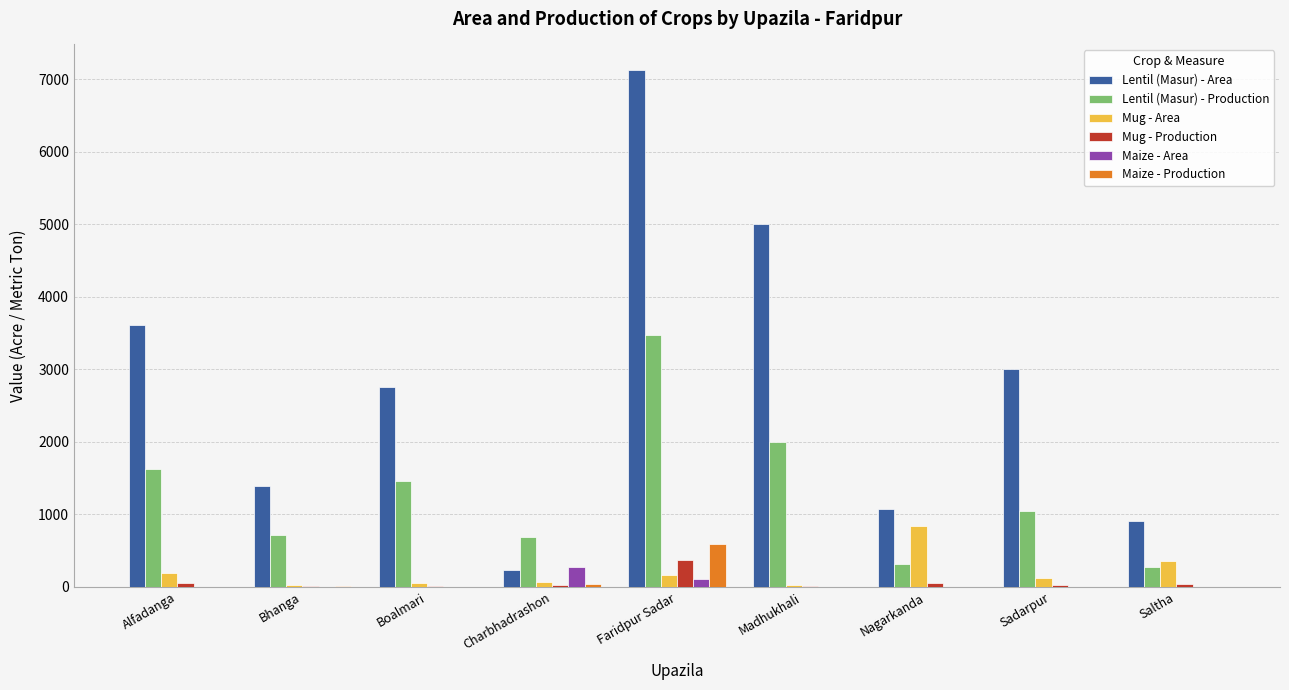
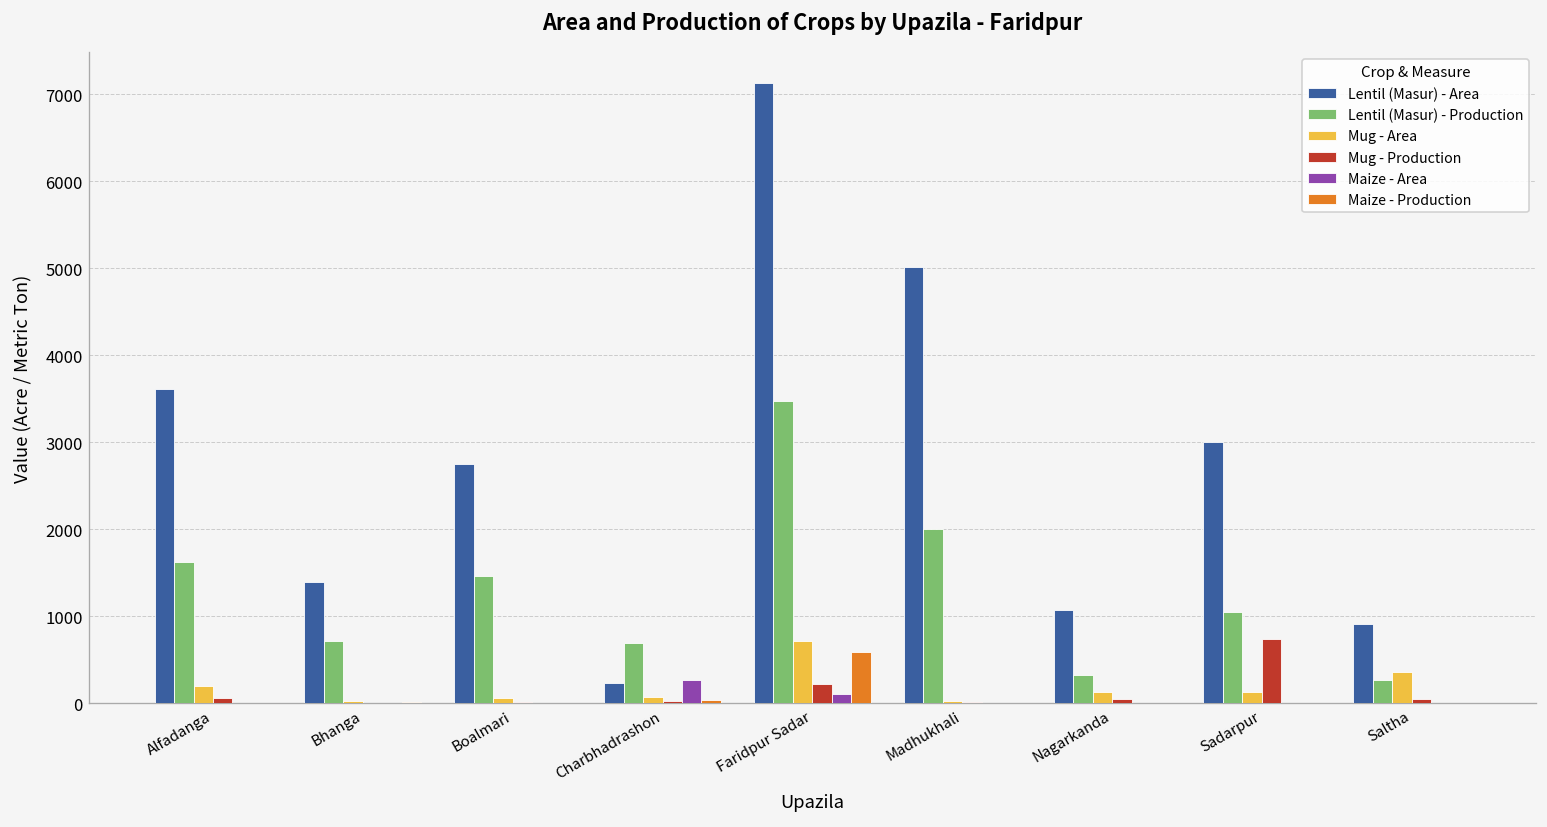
Mug - Area, Faridpur Sadar: 200 -> 700
Mug - Production, Faridpur Sadar: 400 -> 200
Mug - Area, Nagarkanda: 800 -> 100
Mug - Production, Sadarpur: 0 -> 700
